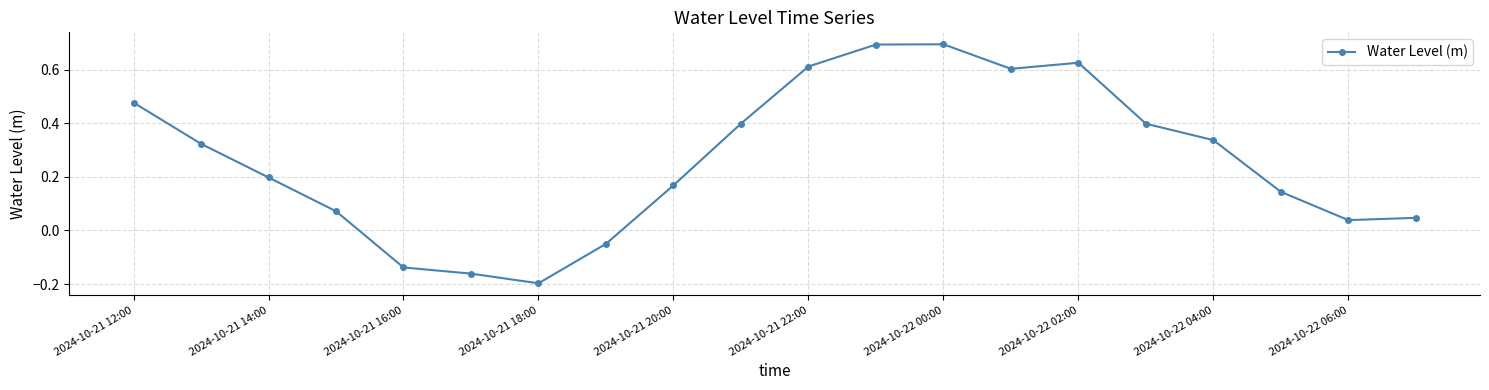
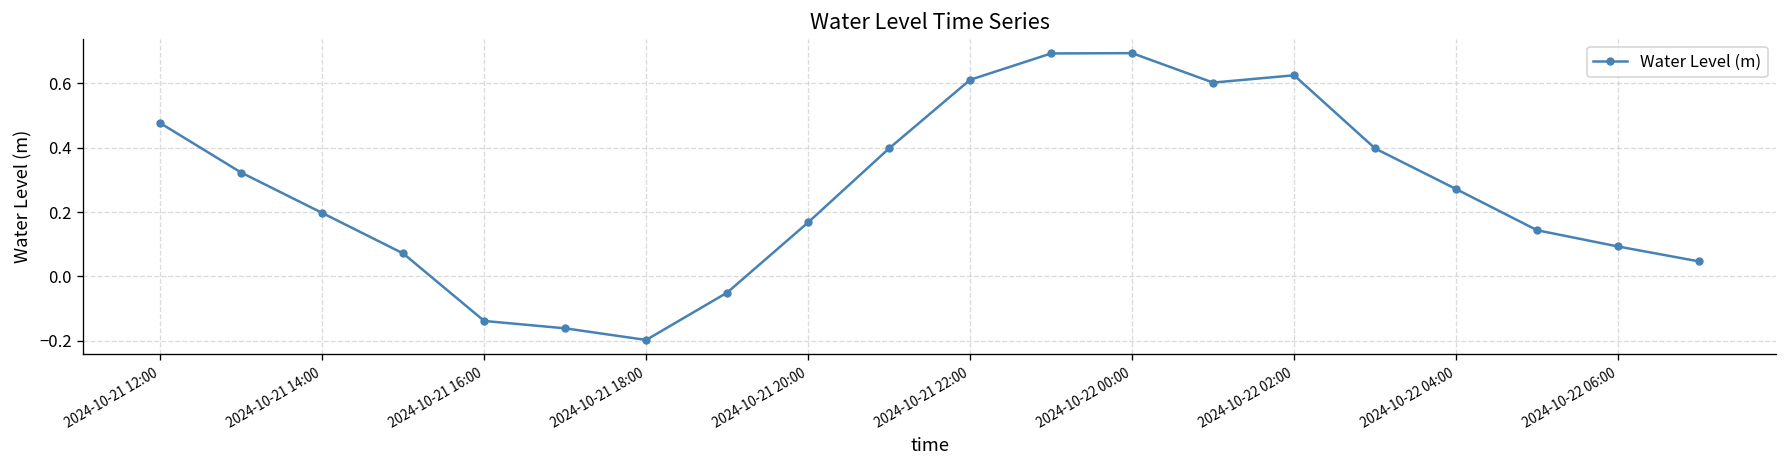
2024-10-22 04:00: 0.34 -> 0.27
2024-10-22 06:00: 0.04 -> 0.09
